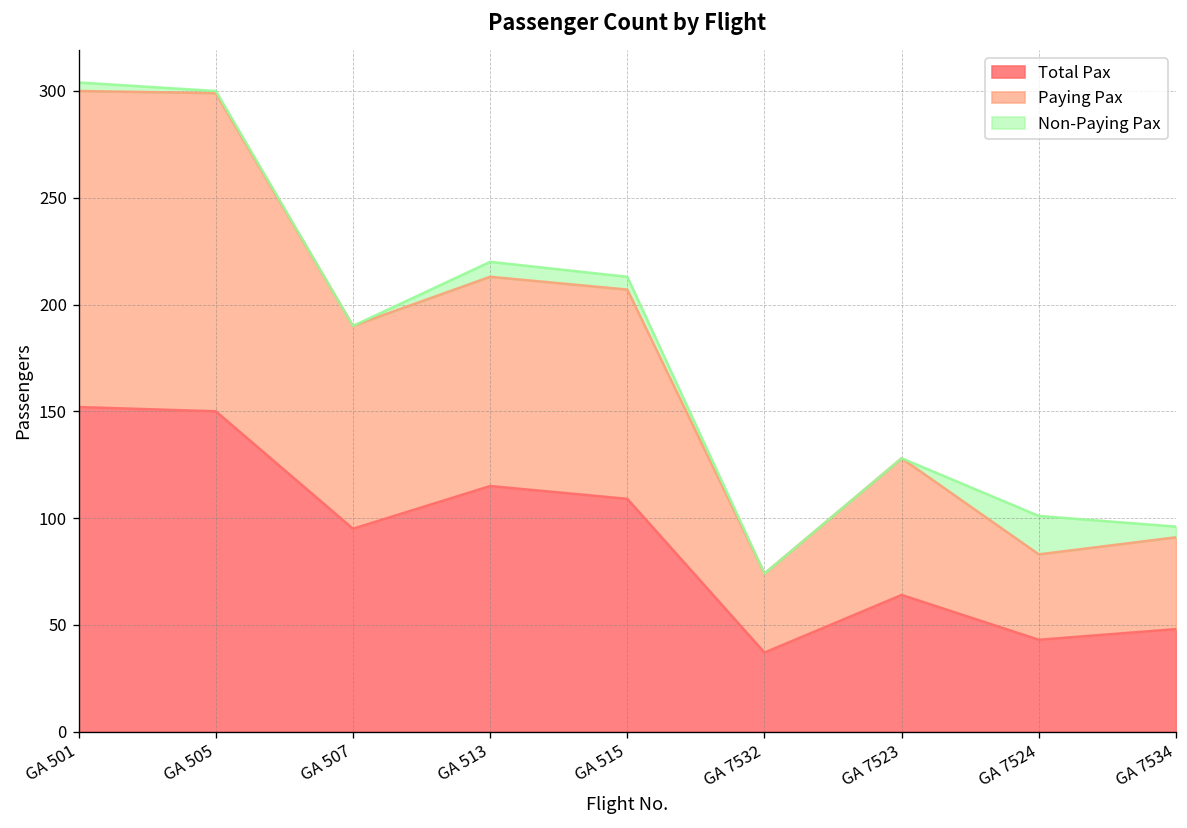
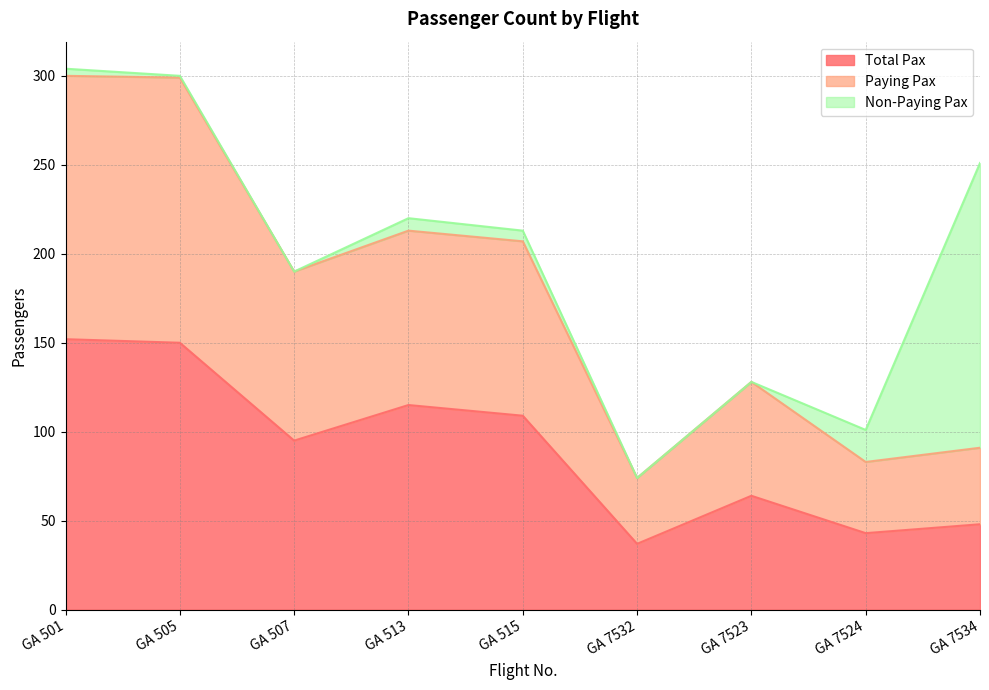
Non-Paying Pax, GA 7534: 5 -> 160
